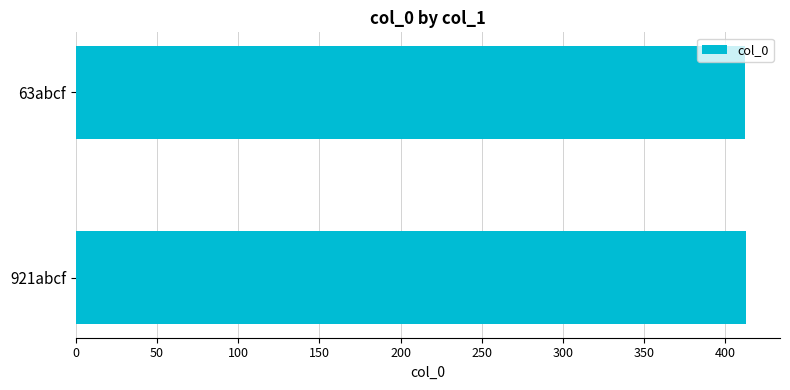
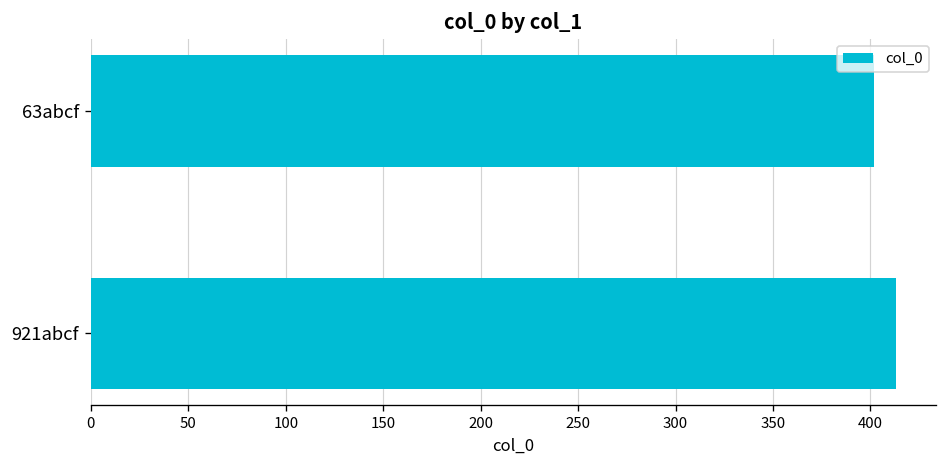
63abcf: 412 -> 402
